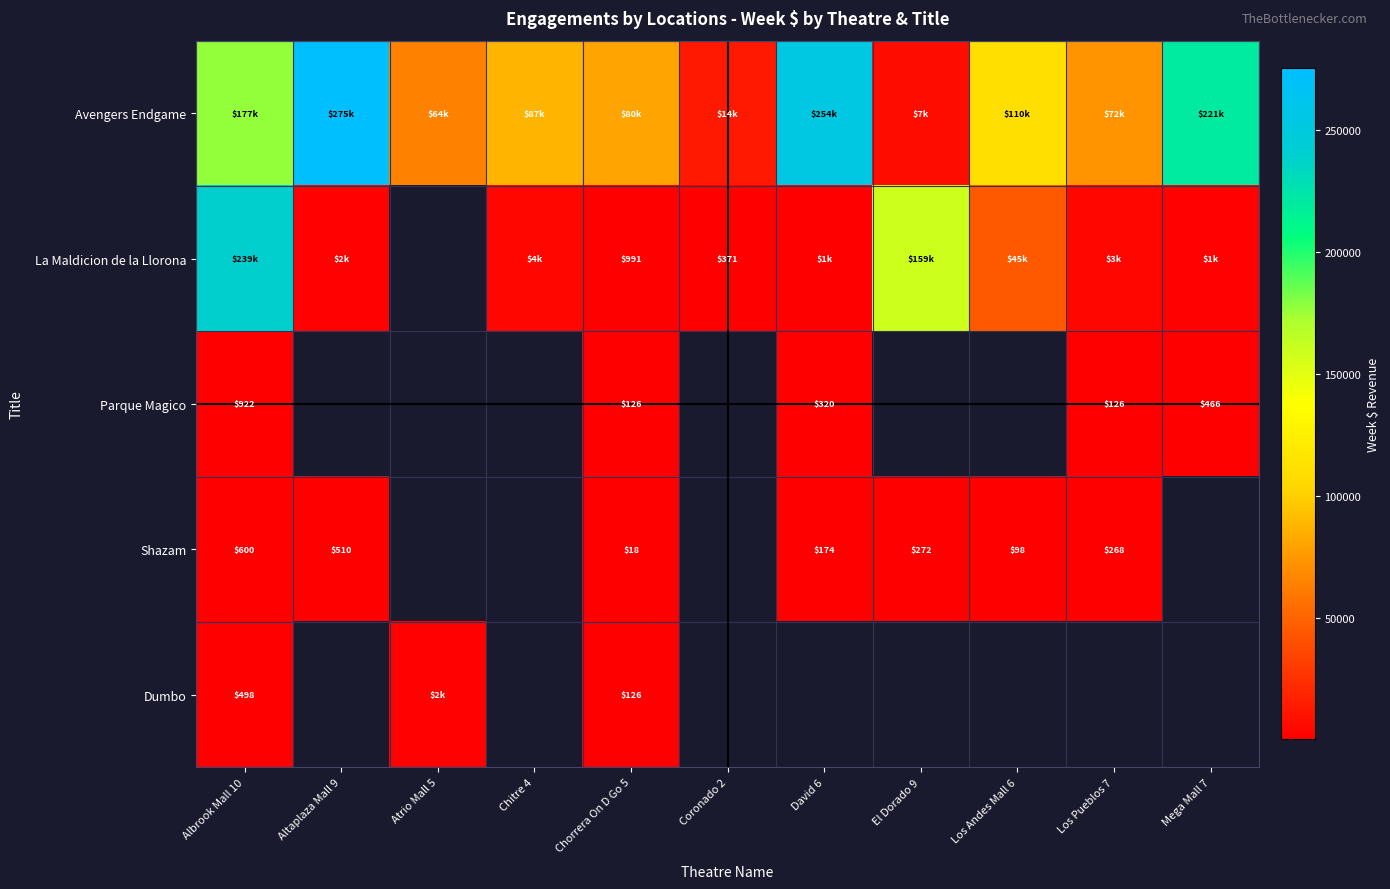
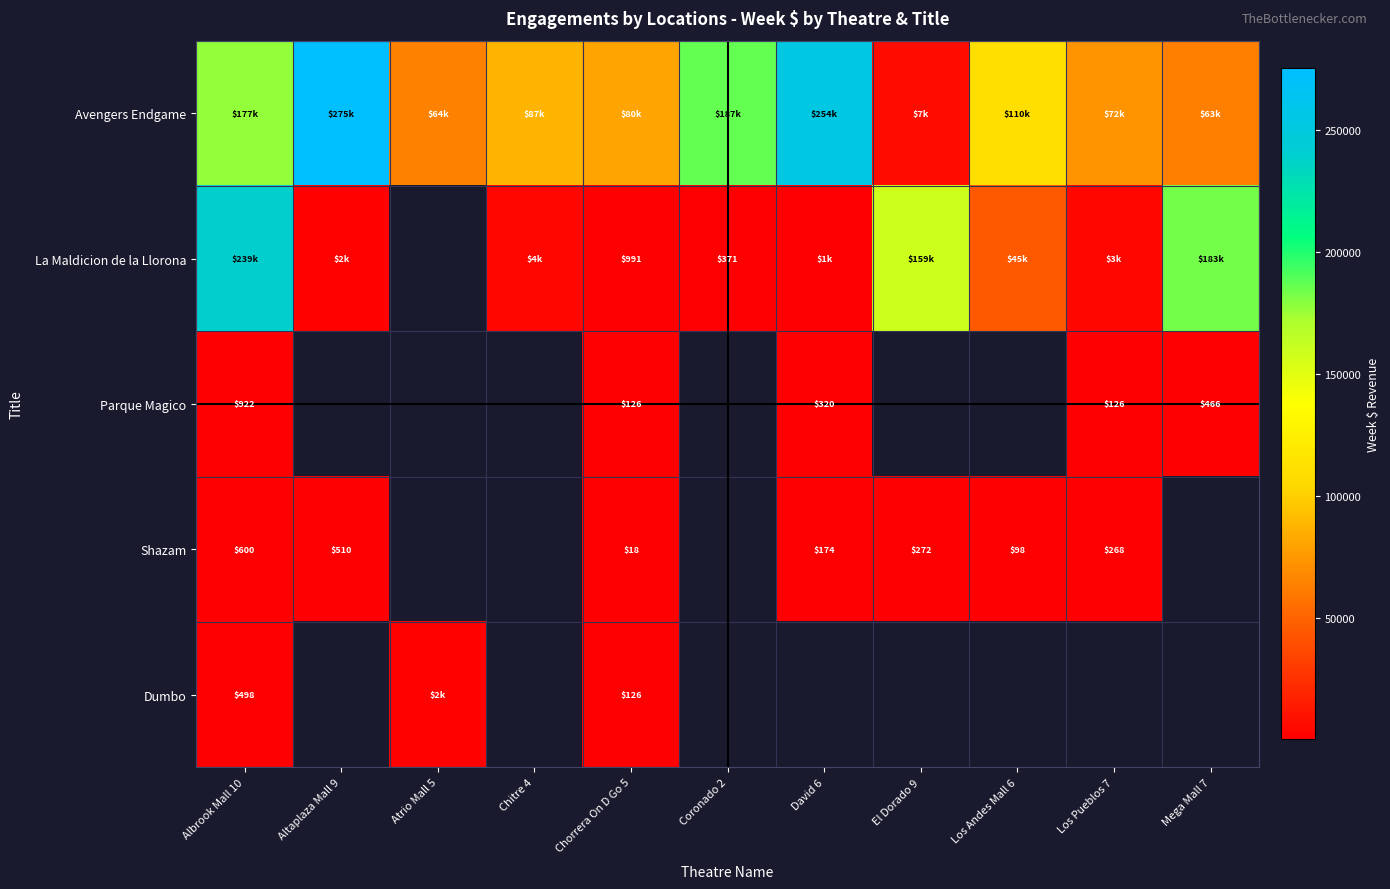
Avengers Endgame, Coronado 2: $14k -> $187k
Avengers Endgame, Mega Mall 7: $221k -> $63k
La Maldicion de la Llorona, Mega Mall 7: $1k -> $183k
